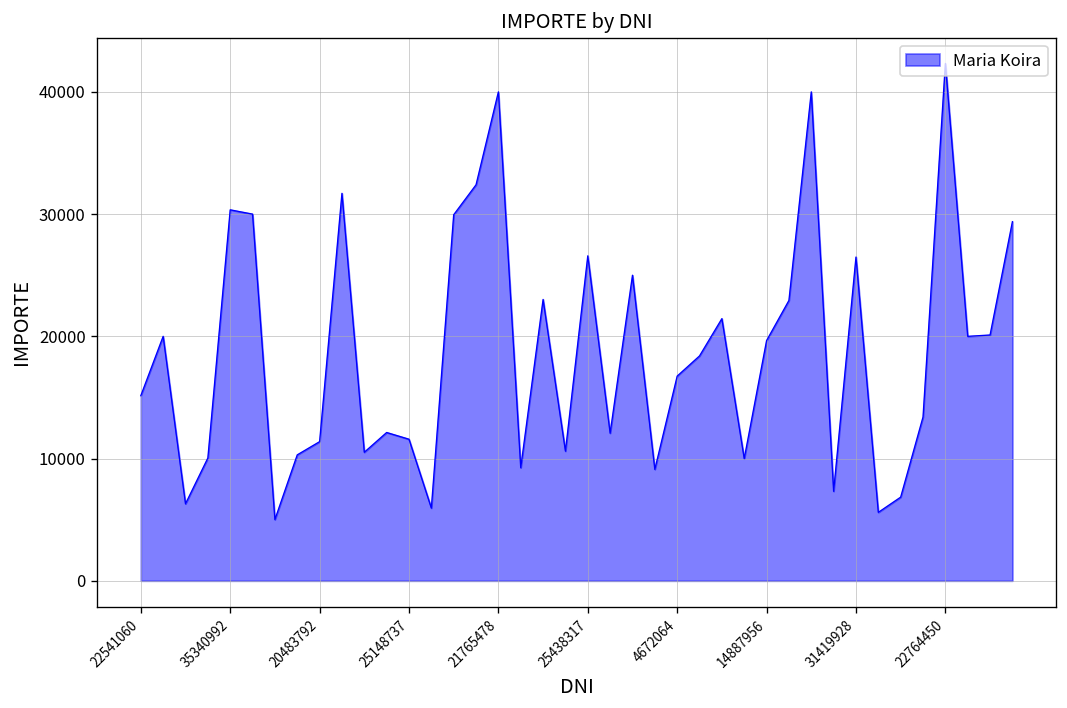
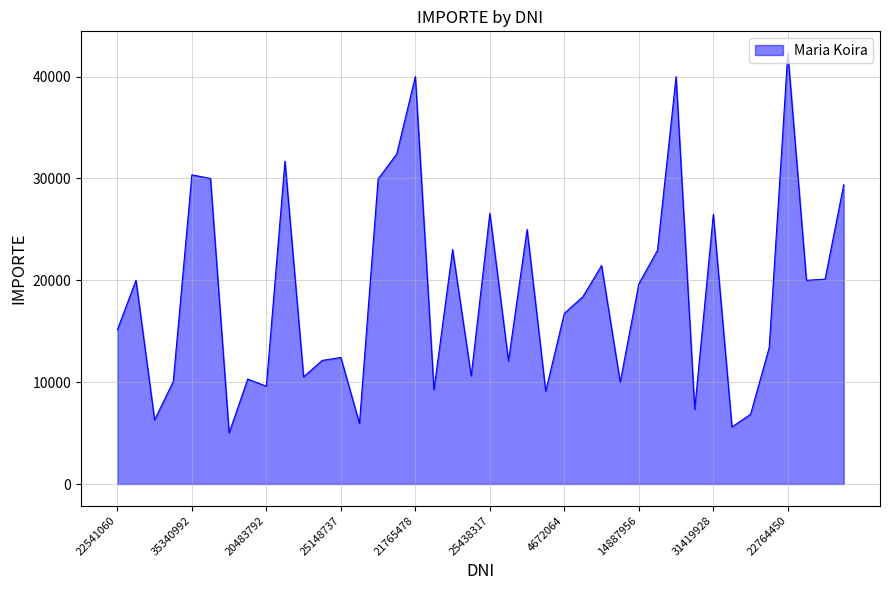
20483792: 11400 -> 9600
25148737: 11600 -> 12400
